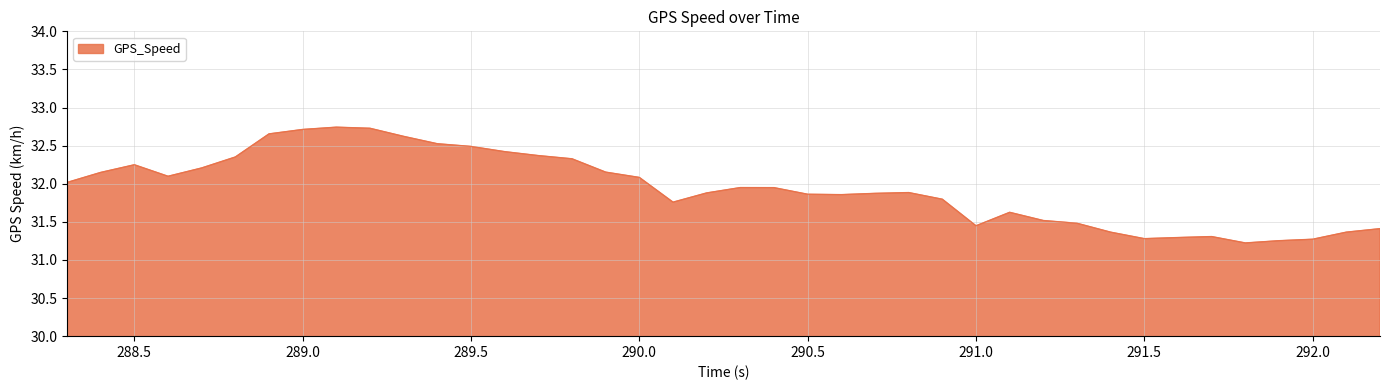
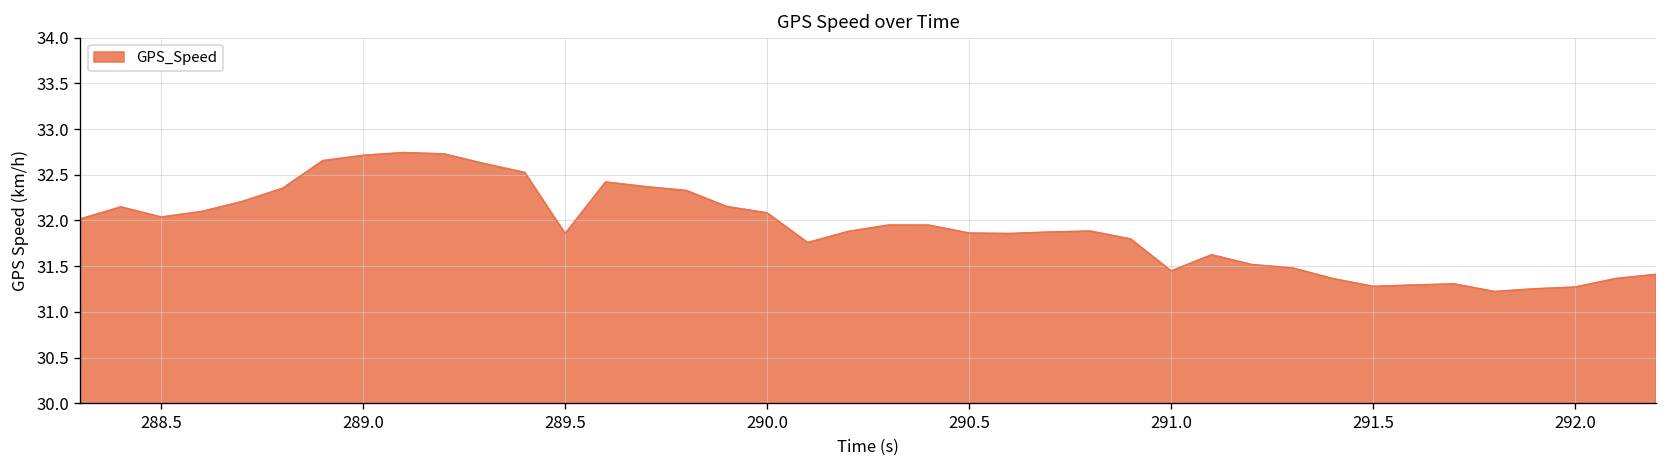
288.5: 32.2 -> 32.0
289.5: 32.5 -> 31.9
